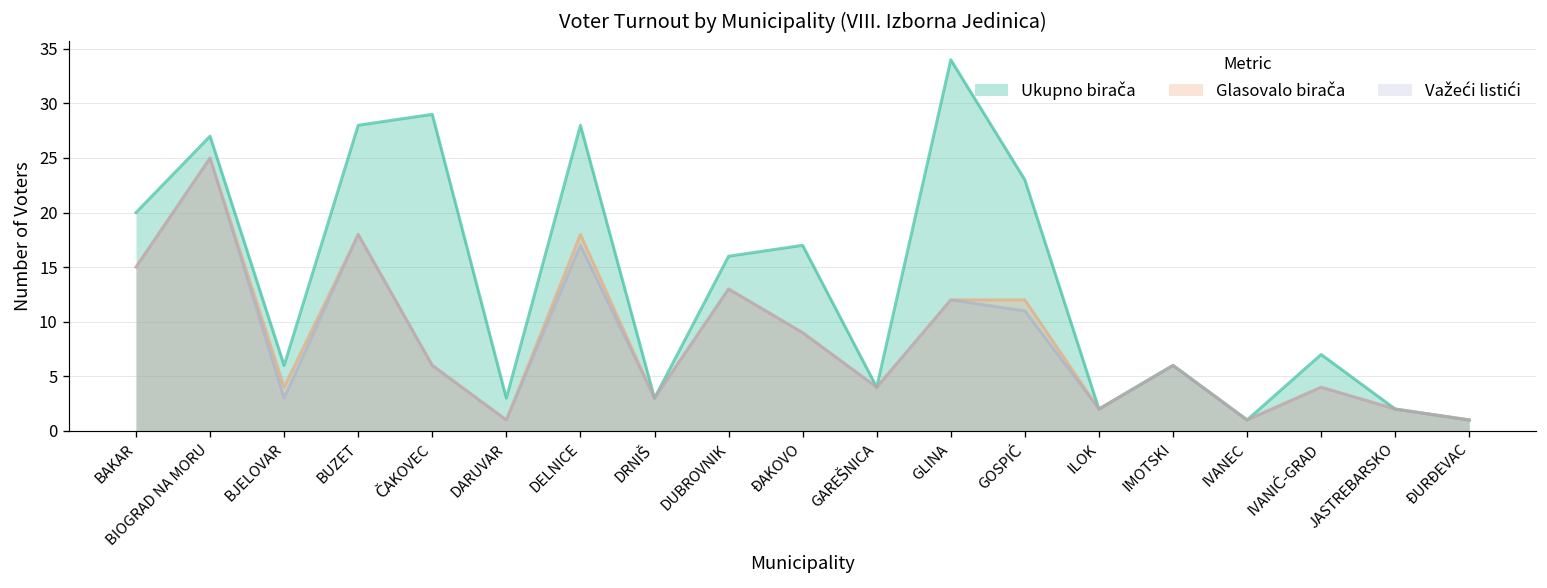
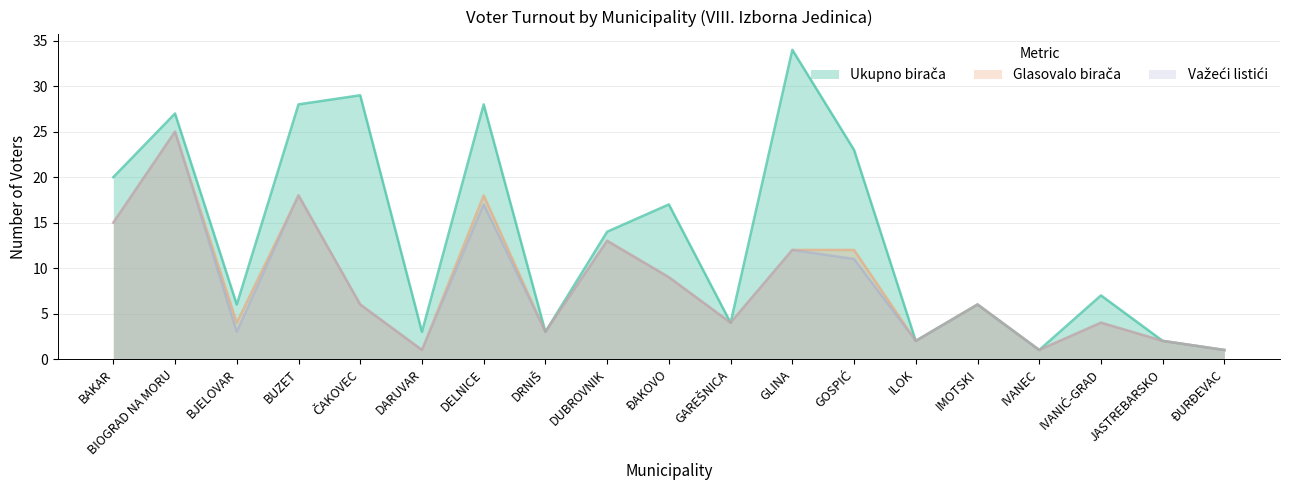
Ukupno birača, DUBROVNIK: 16 -> 14
